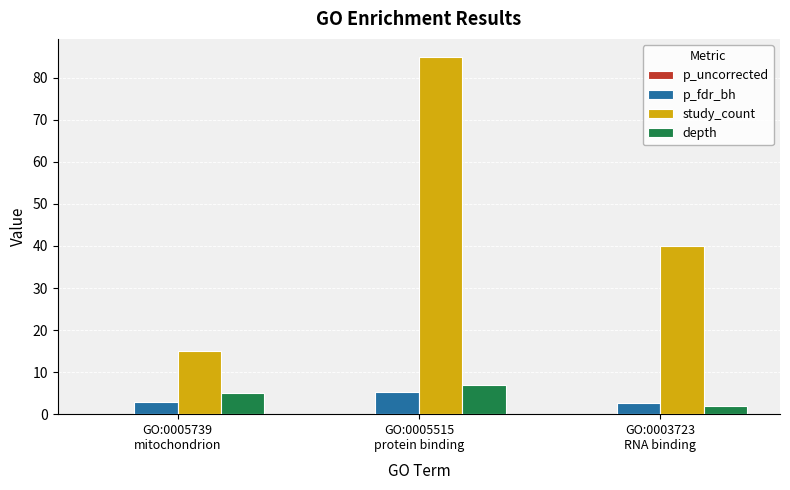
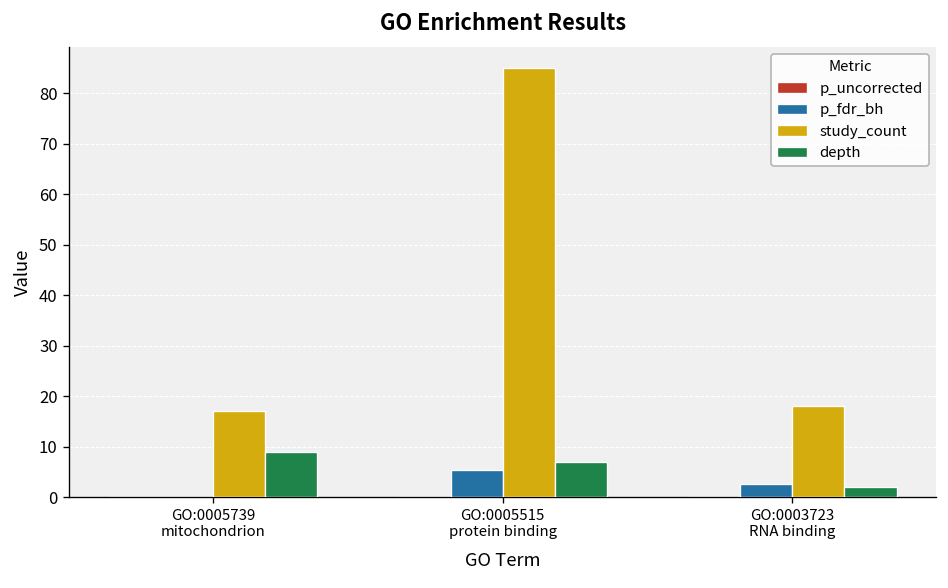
p_fdr_bh, GO:0005739 mitochondrion: 3 -> 0
study_count, GO:0005739 mitochondrion: 15 -> 17
depth, GO:0005739 mitochondrion: 5 -> 9
study_count, GO:0003723 RNA binding: 40 -> 18
